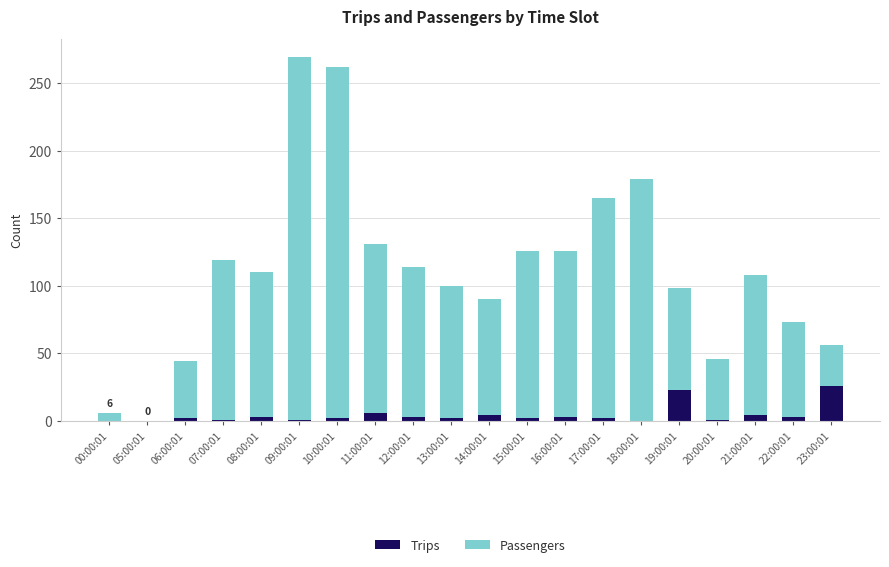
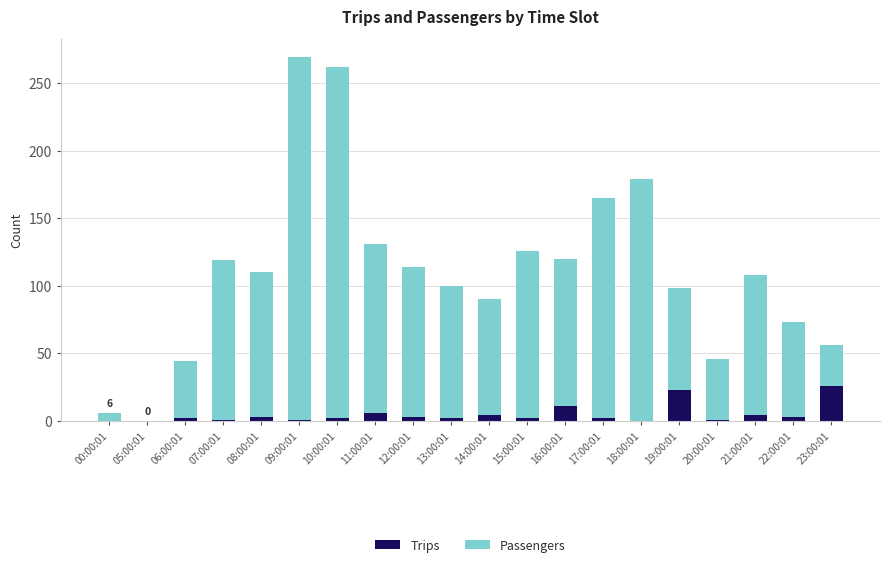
Trips, 16:00:01: 3 -> 11
Passengers, 16:00:01: 123 -> 109
